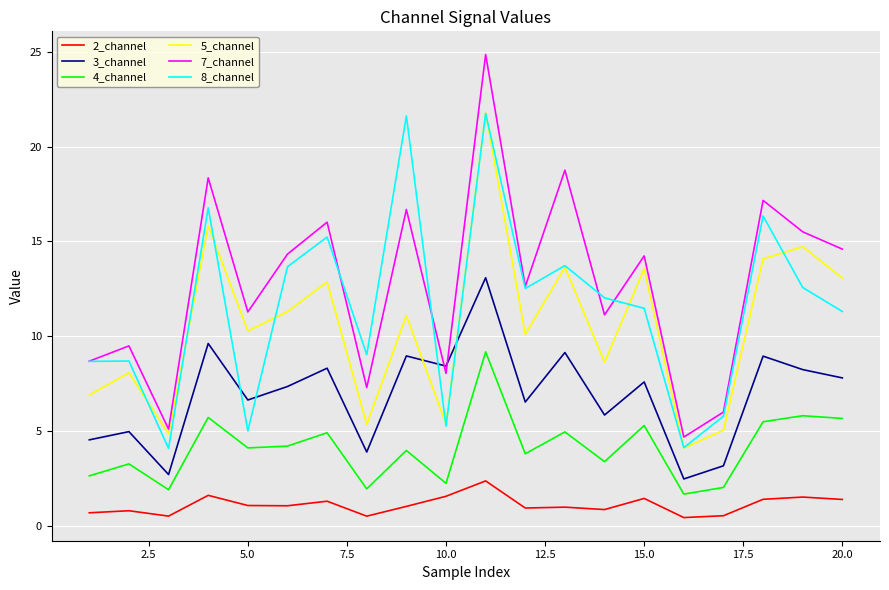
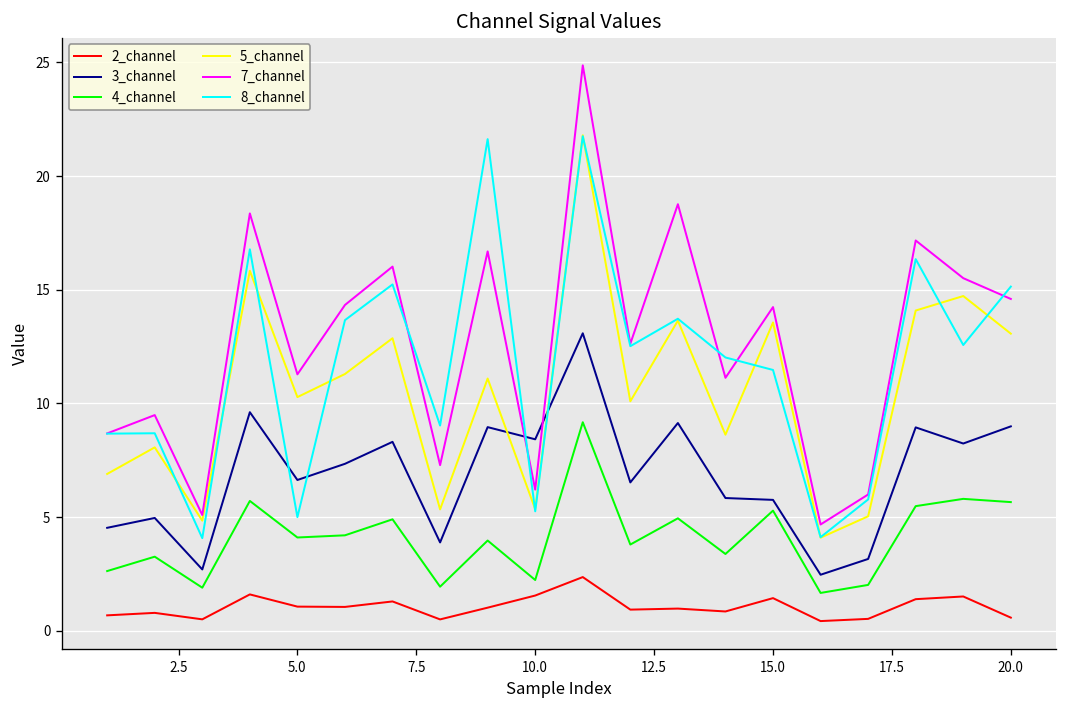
7_channel, 10.0: 8.0 -> 6.2
3_channel, 15.0: 7.6 -> 5.8
2_channel, 20.0: 1.4 -> 0.6
3_channel, 20.0: 7.8 -> 9.0
8_channel, 20.0: 11.3 -> 15.1
